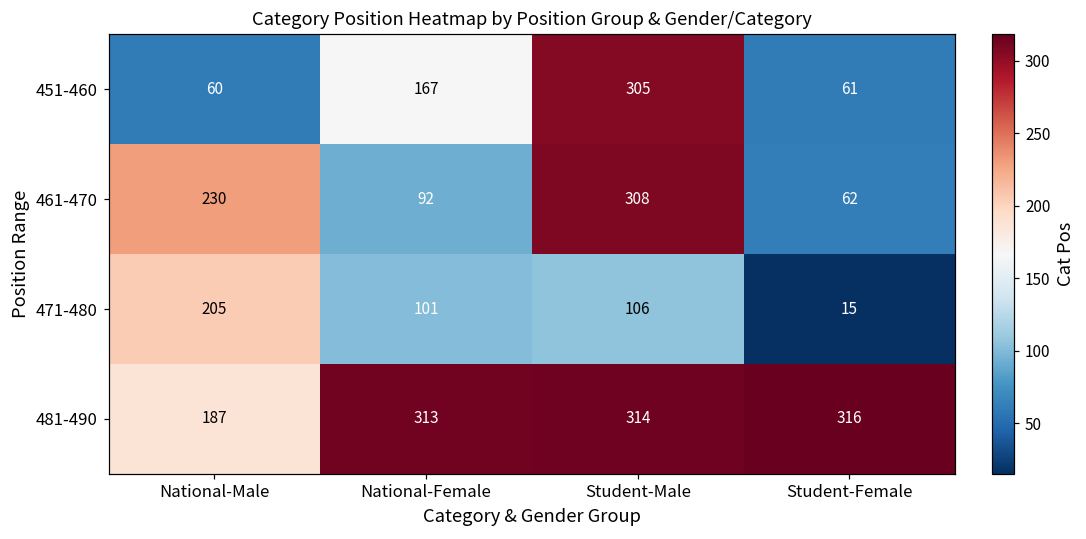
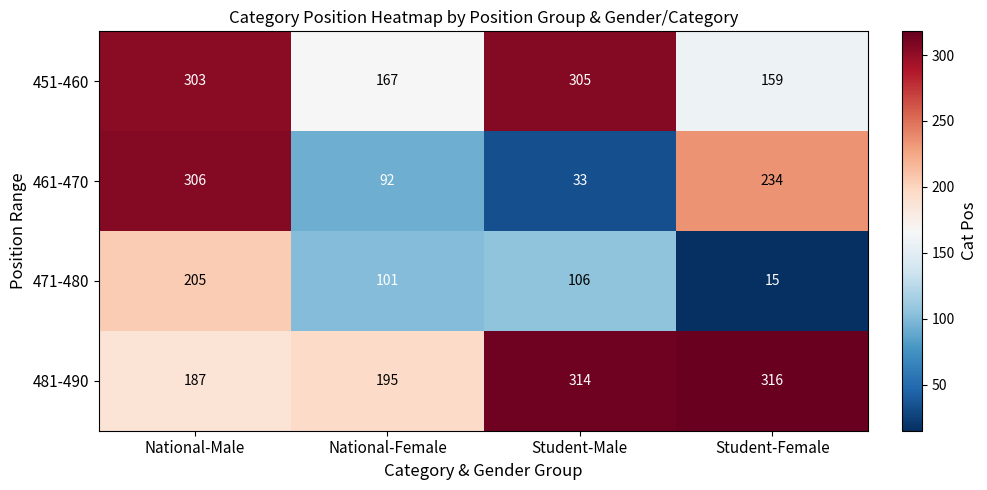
451-460, National-Male: 60 -> 303
451-460, Student-Female: 61 -> 159
461-470, National-Male: 230 -> 306
461-470, Student-Male: 308 -> 33
461-470, Student-Female: 62 -> 234
481-490, National-Female: 313 -> 195
